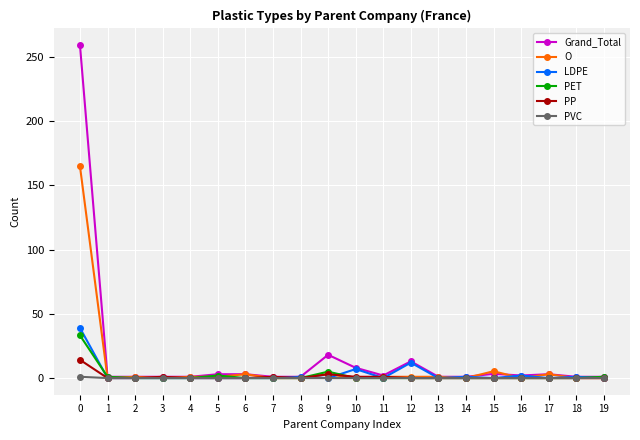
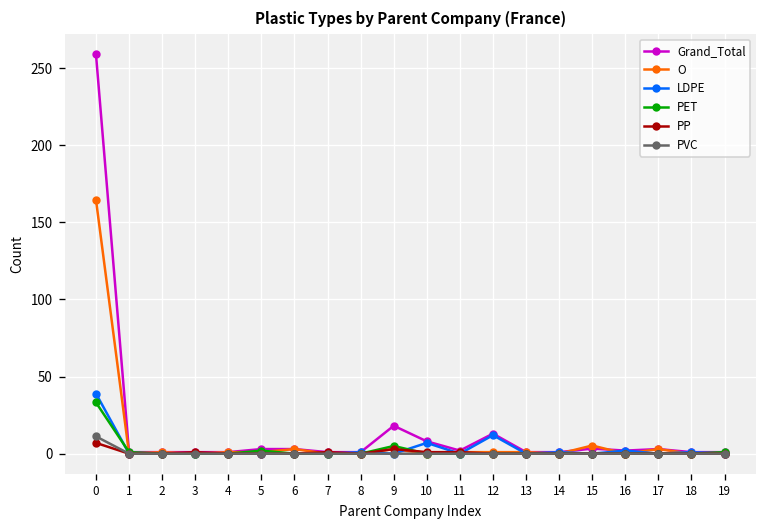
PP, 0: 14 -> 7
PVC, 0: 1 -> 11
